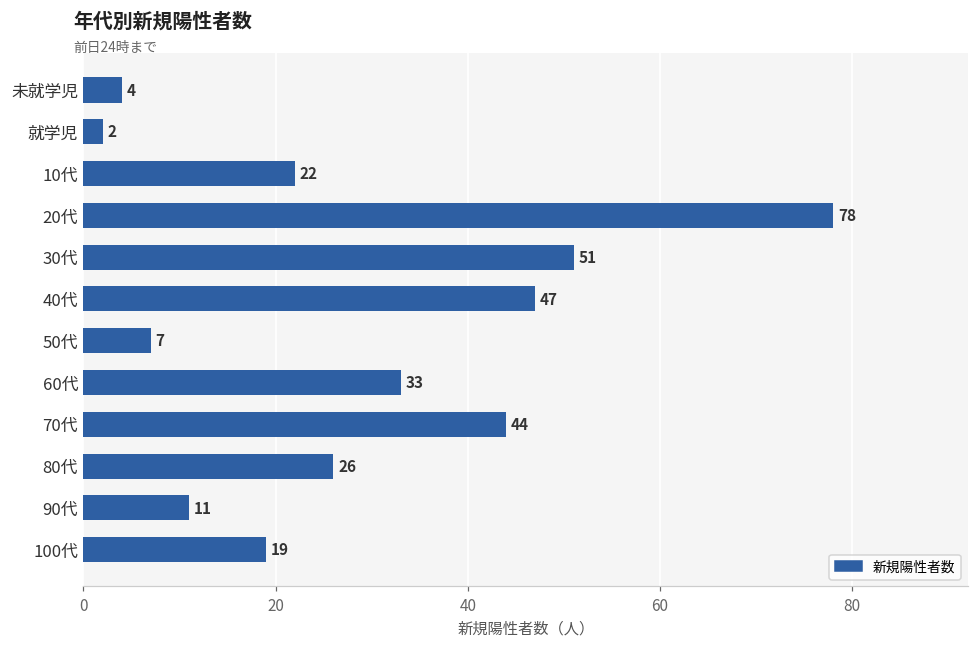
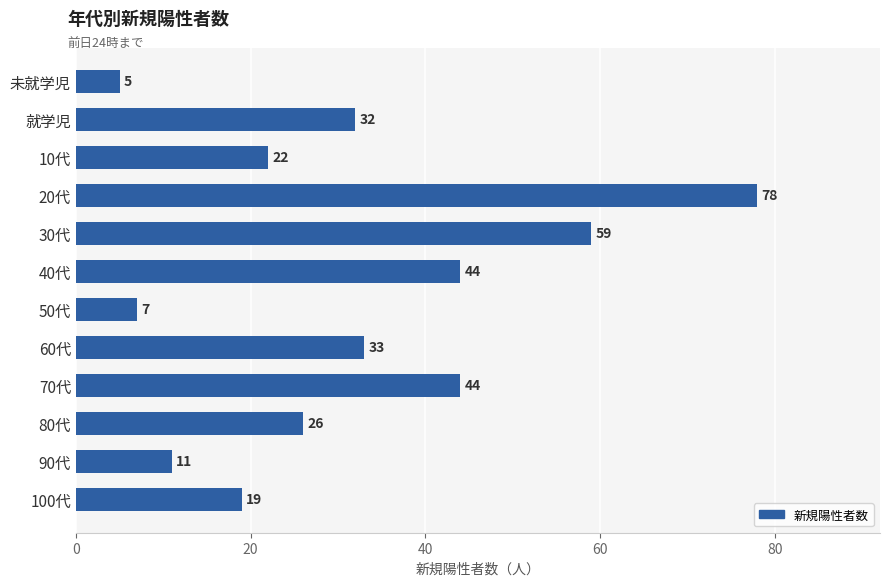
未就学児: 4 -> 5
就学児: 2 -> 32
30代: 51 -> 59
40代: 47 -> 44
